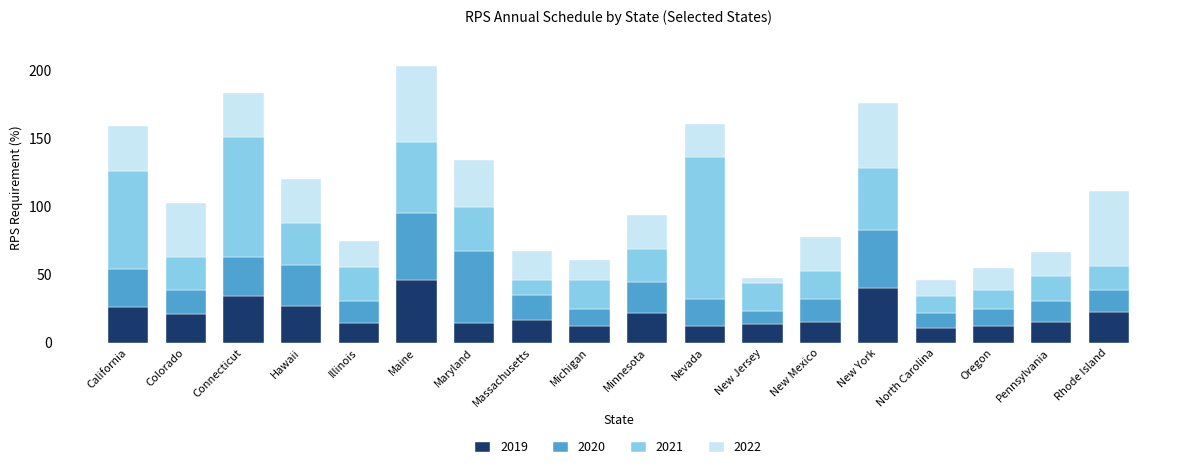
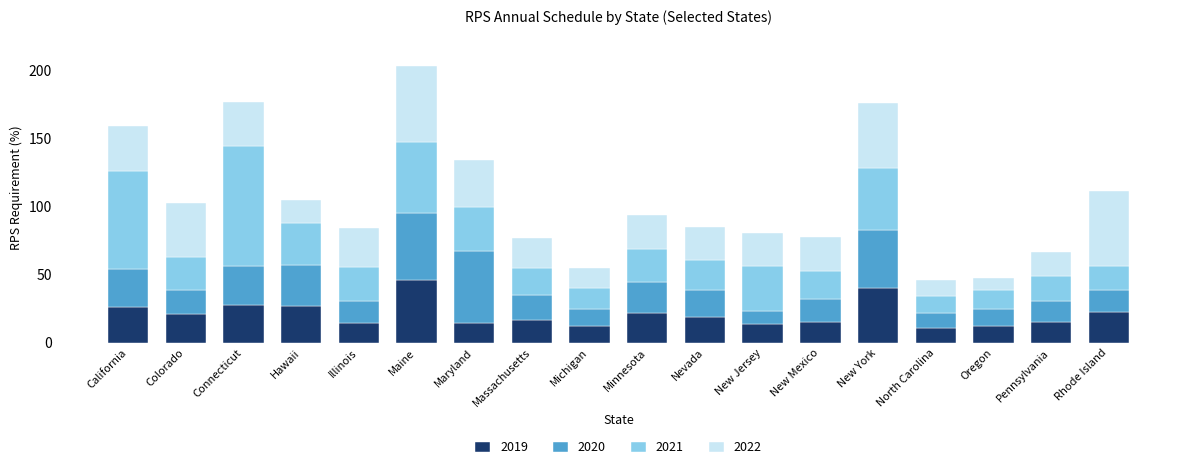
2019, Connecticut: 34 -> 28
2022, Hawaii: 32 -> 17
2022, Illinois: 19 -> 28
2021, Massachusetts: 11 -> 20
2021, Michigan: 21 -> 15
2019, Nevada: 13 -> 19
2021, Nevada: 104 -> 22
2021, New Jersey: 21 -> 33
2022, New Jersey: 4 -> 25
2022, Oregon: 16 -> 8
